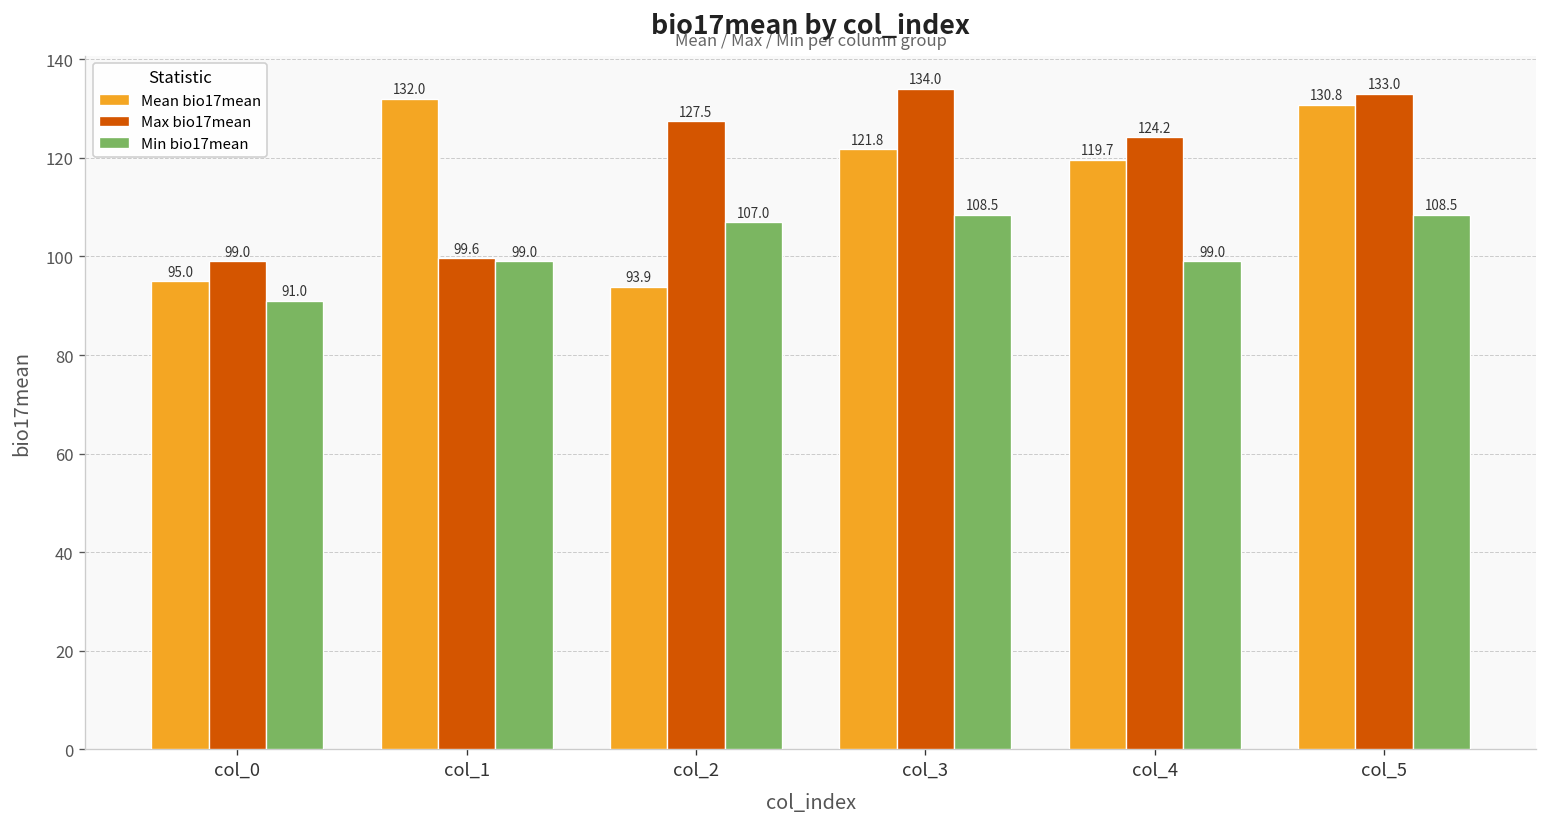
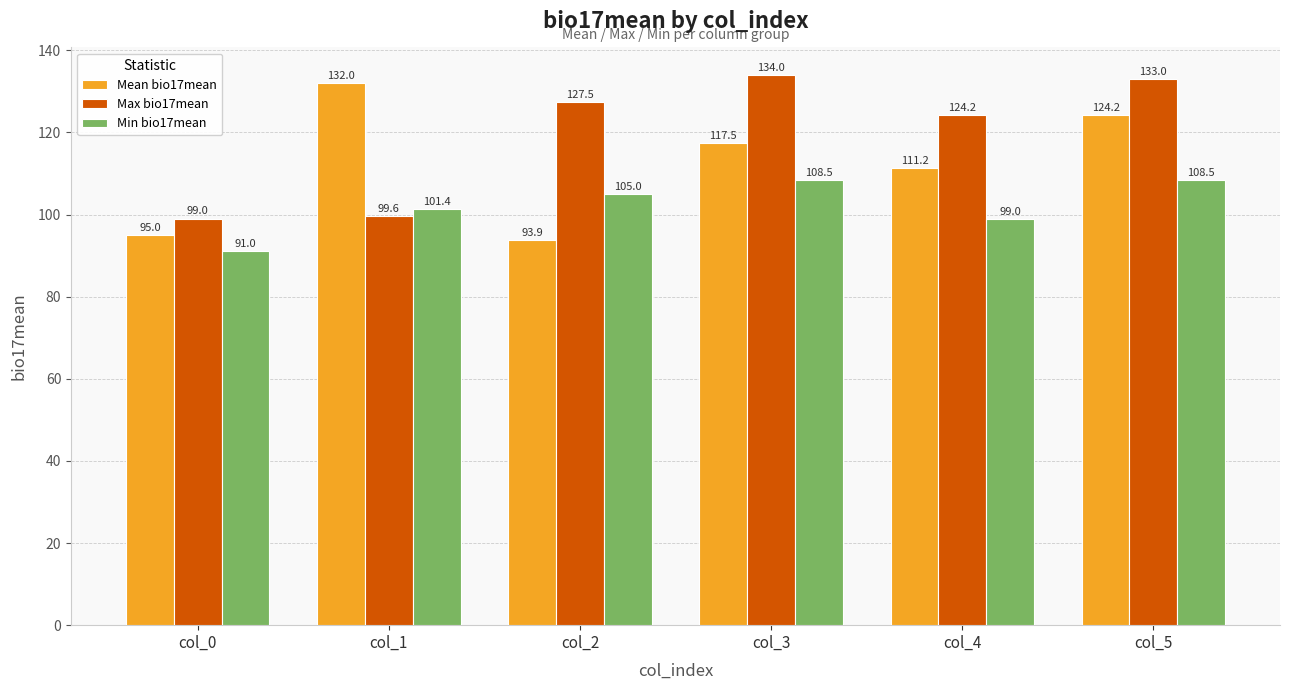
Min bio17mean, col_1: 99.0 -> 101.4
Min bio17mean, col_2: 107.0 -> 105.0
Mean bio17mean, col_3: 121.8 -> 117.5
Mean bio17mean, col_4: 119.7 -> 111.2
Mean bio17mean, col_5: 130.8 -> 124.2
